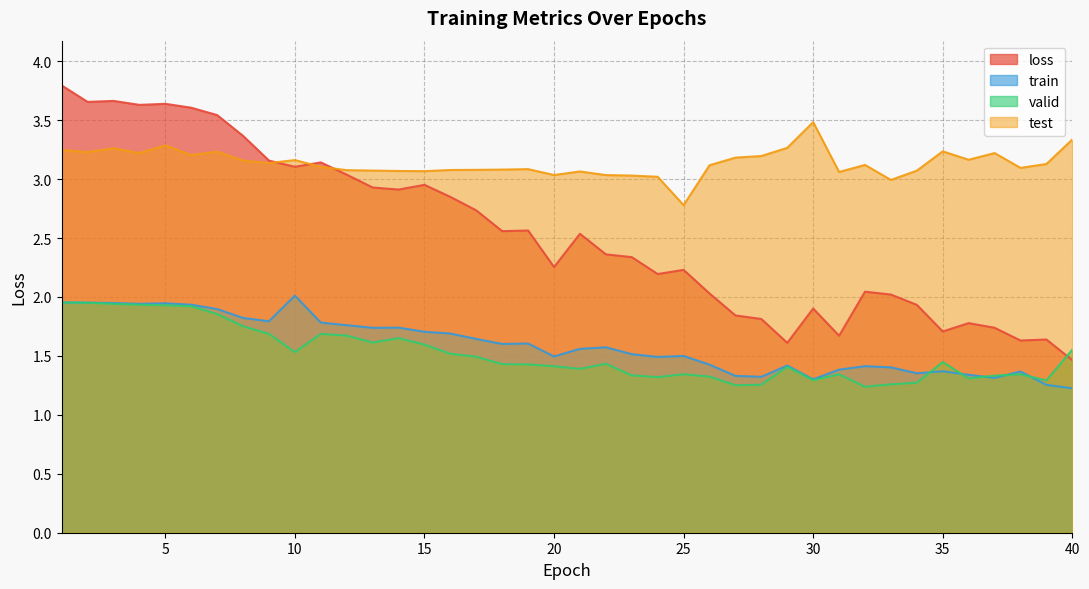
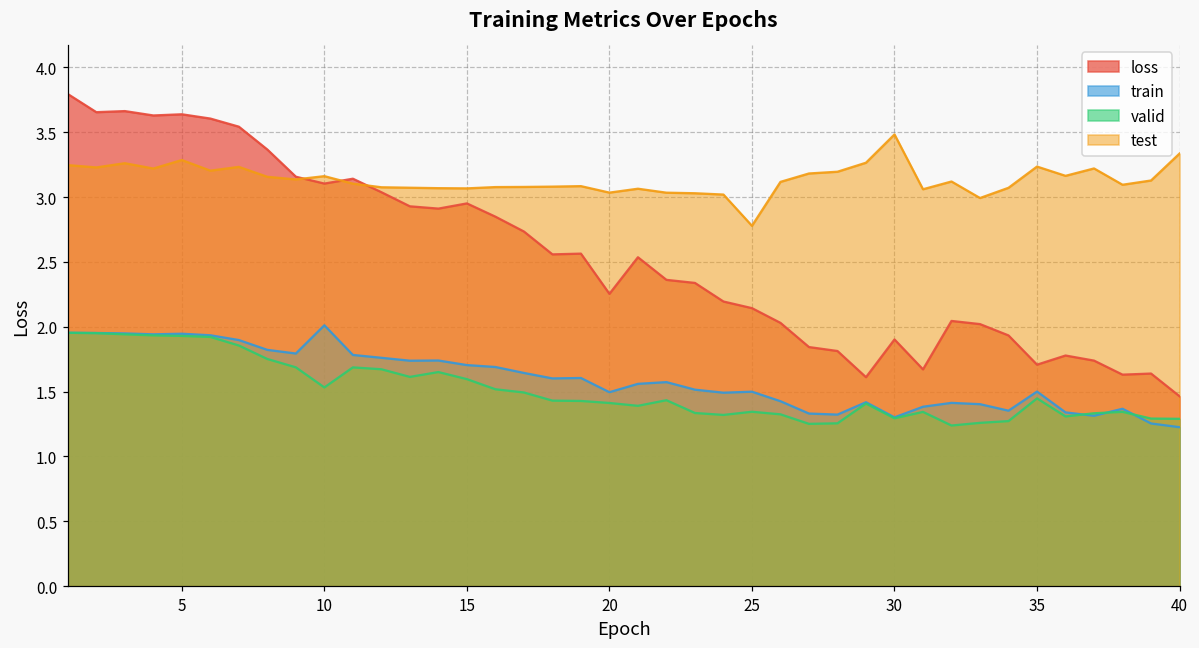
loss, 25: 2.23 -> 2.14
train, 35: 1.37 -> 1.50
valid, 40: 1.55 -> 1.29
